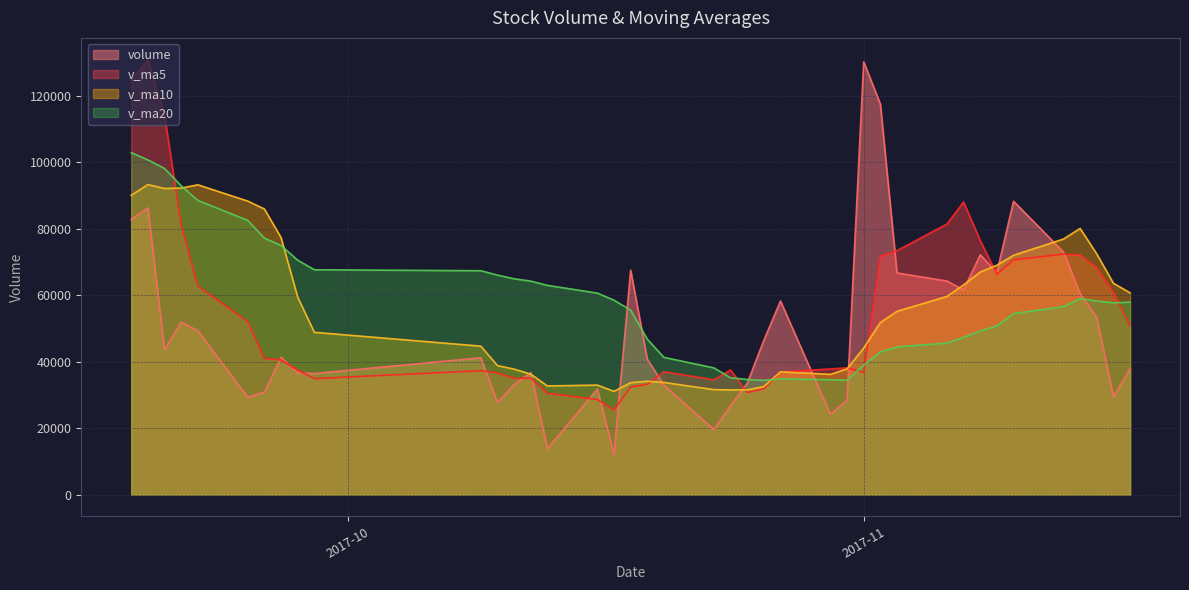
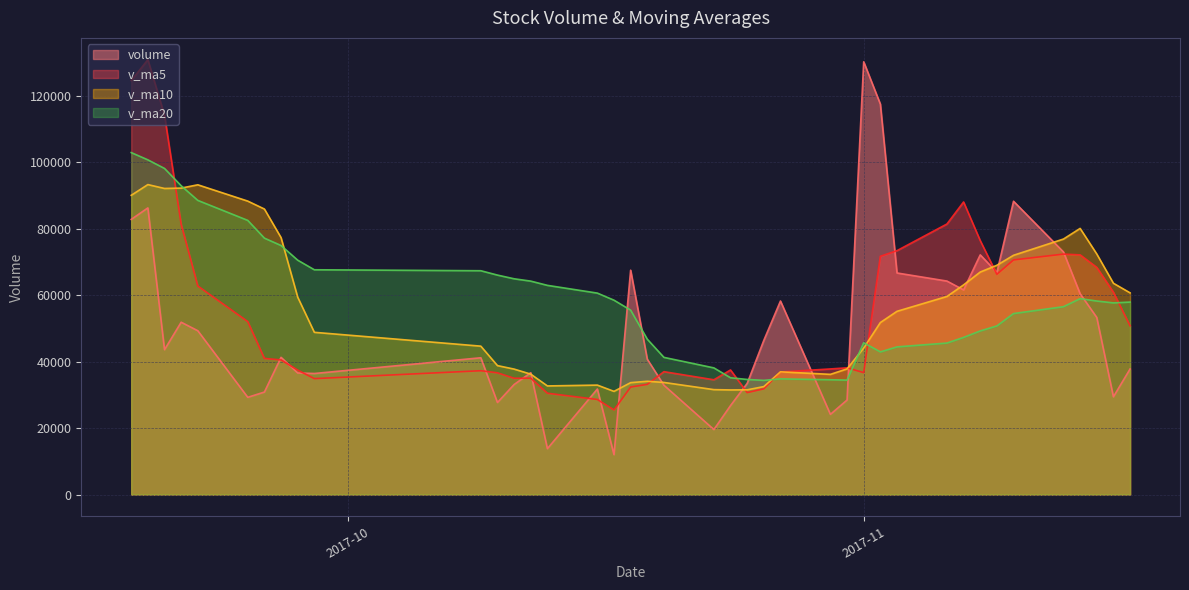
v_ma20, 2017-11: 39000 -> 46000
